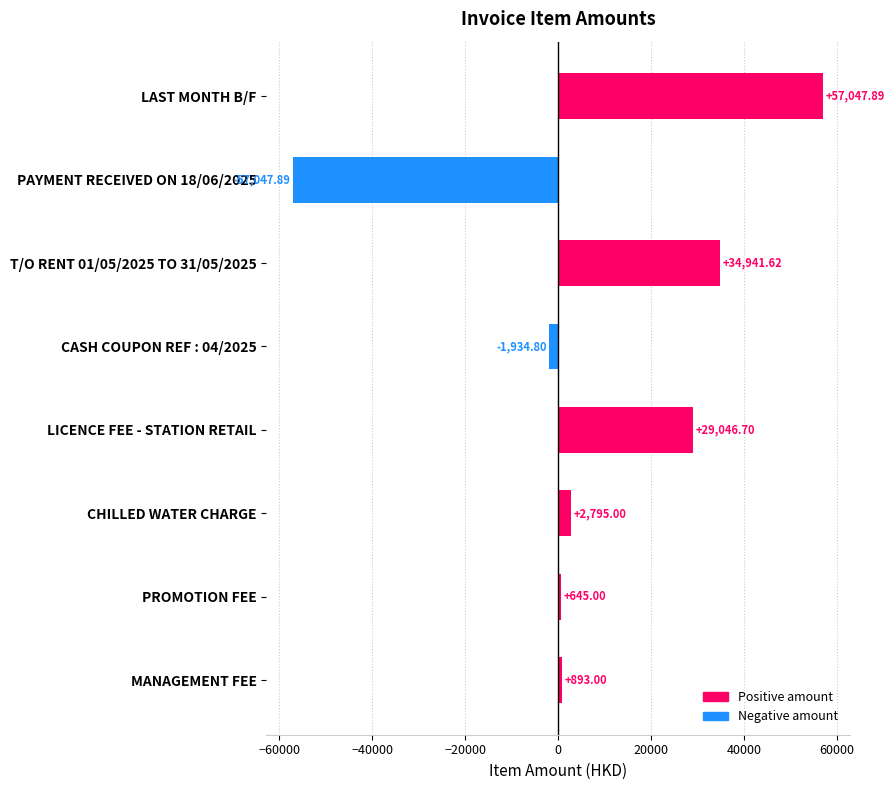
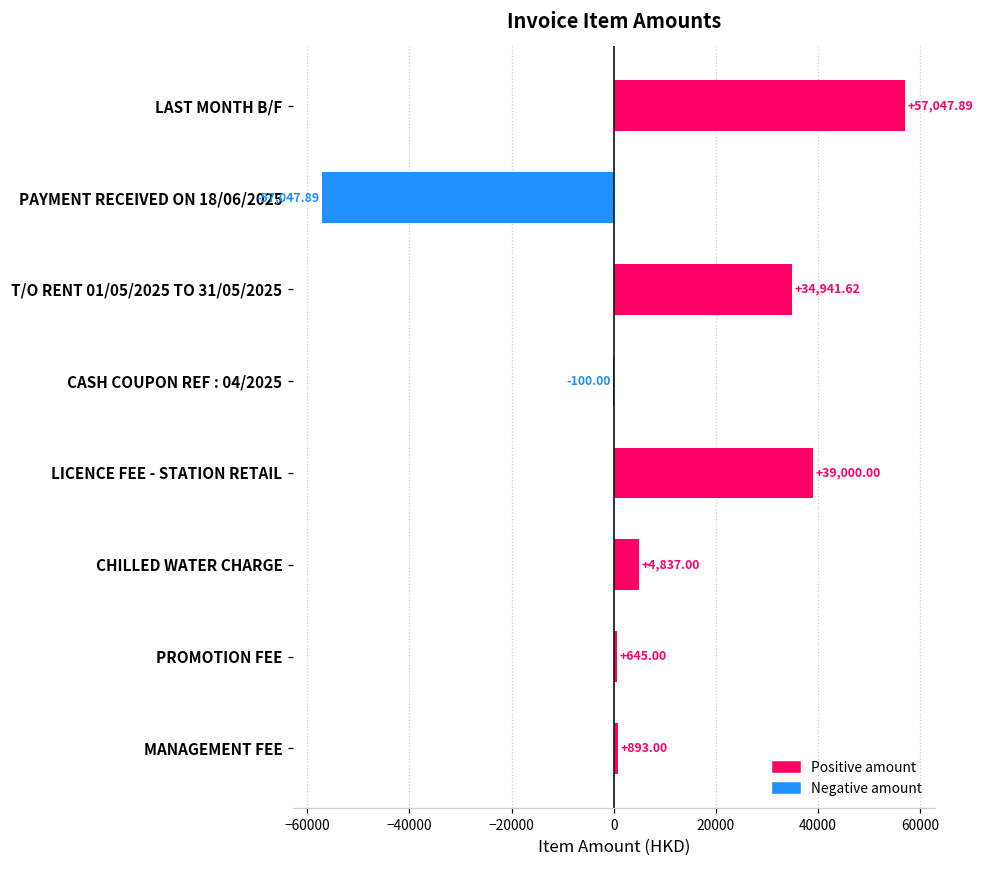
CASH COUPON REF : 04/2025: -1,934.80 -> -100.00
LICENCE FEE - STATION RETAIL: +29,046.70 -> +39,000.00
CHILLED WATER CHARGE: +2,795.00 -> +4,837.00
